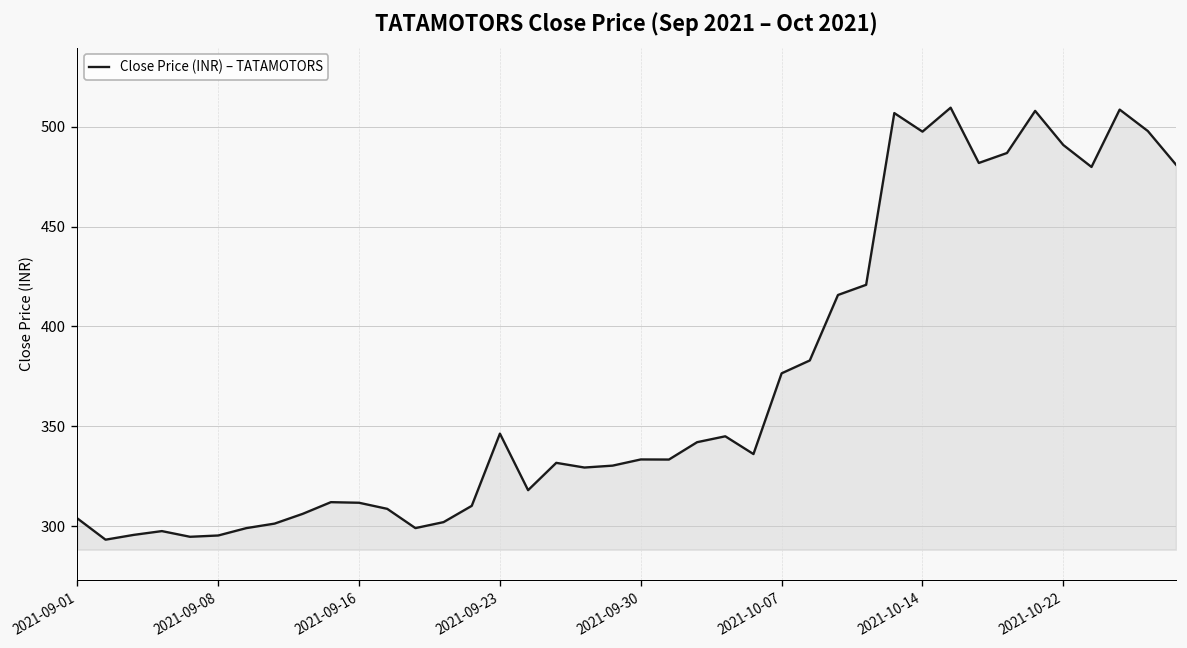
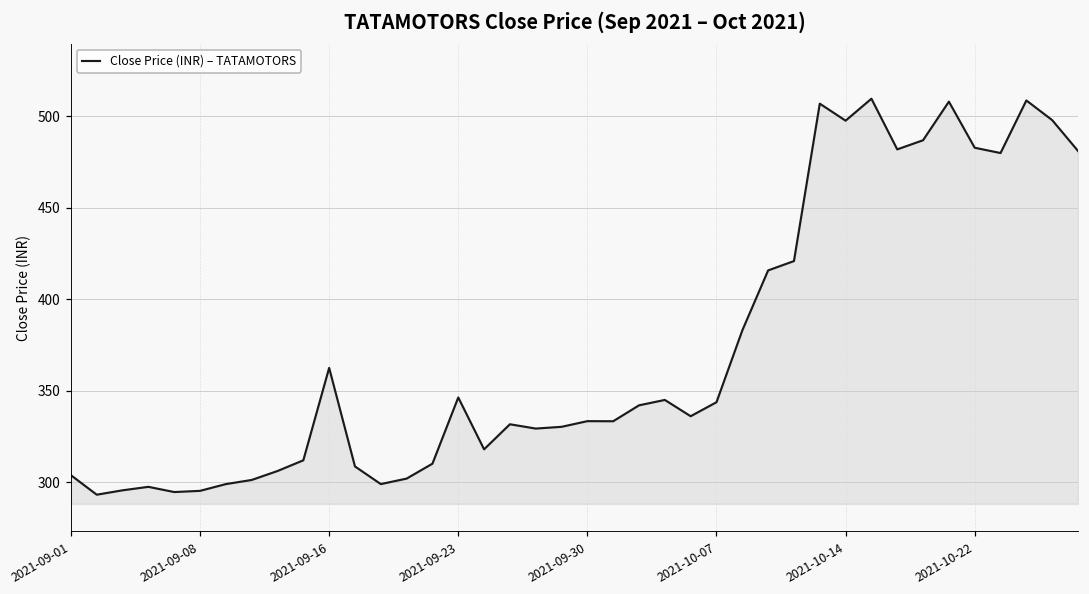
2021-09-16: 312 -> 362
2021-10-07: 377 -> 344
2021-10-22: 491 -> 483
